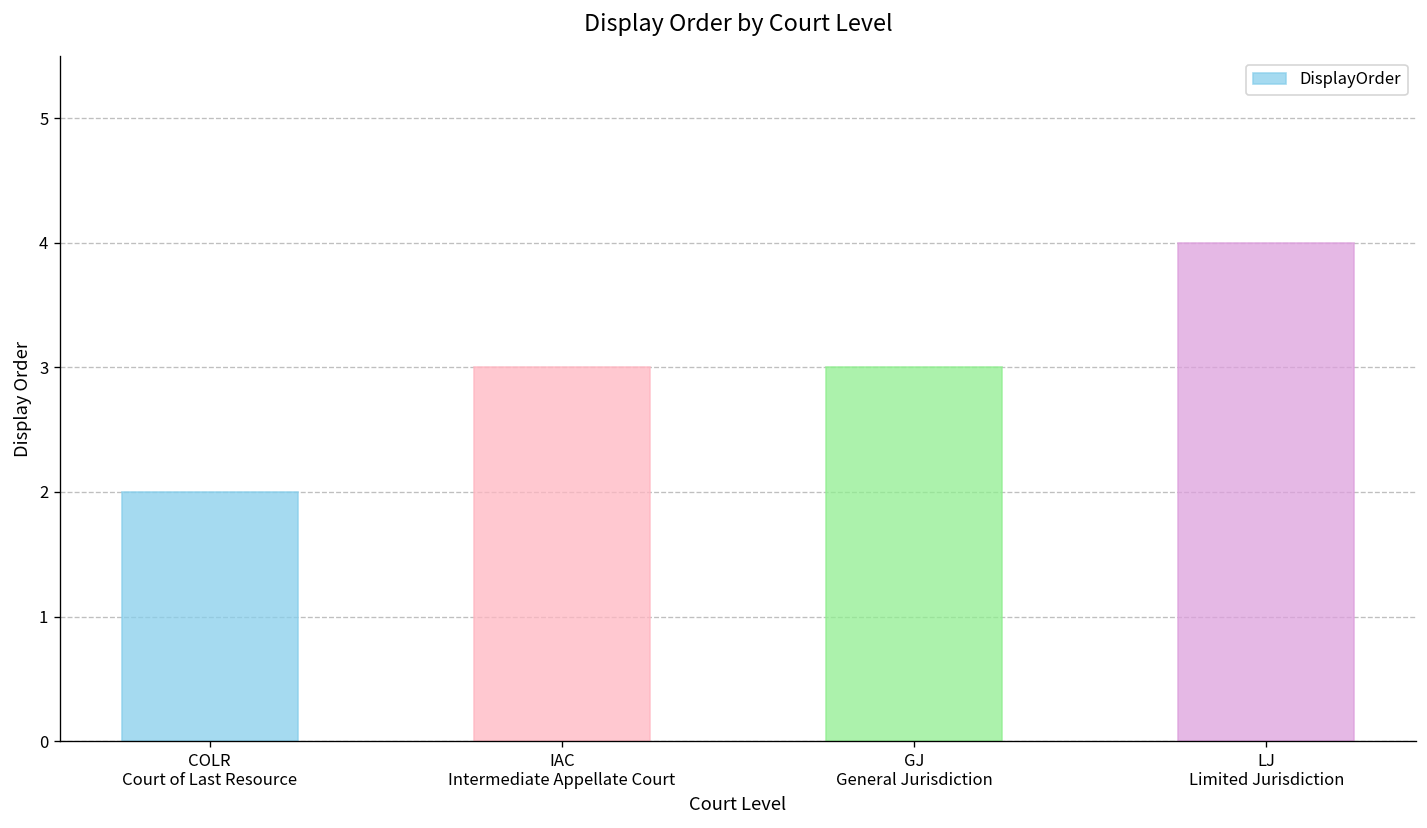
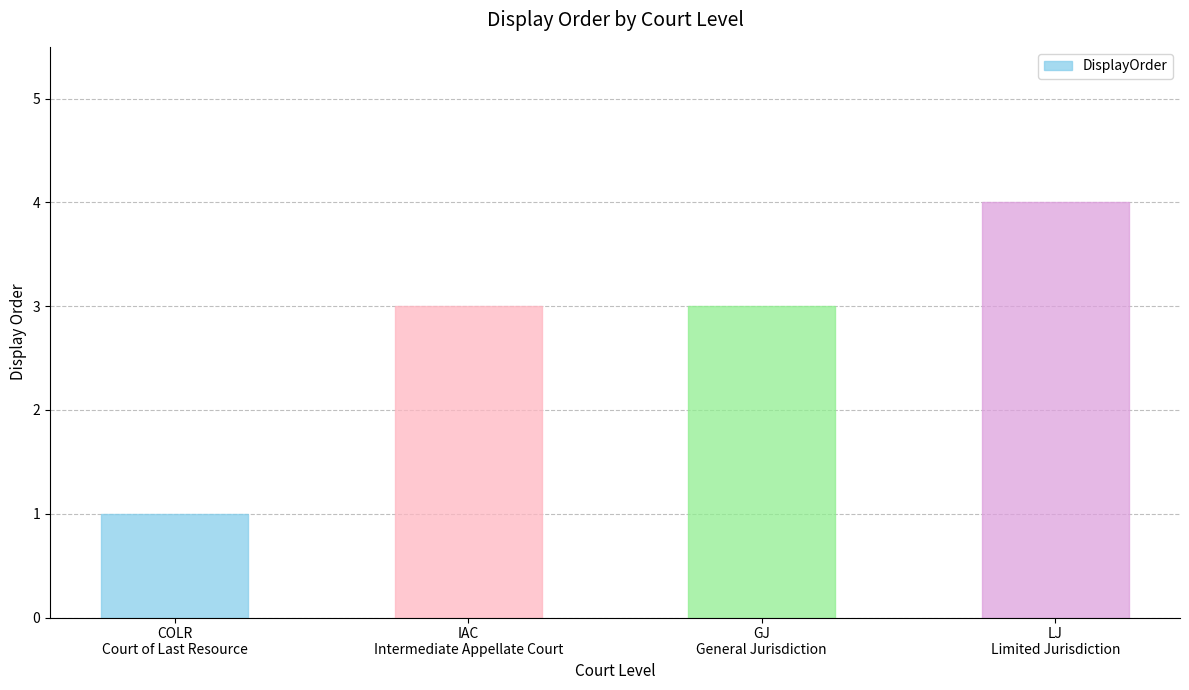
COLR Court of Last Resource: 2 -> 1
